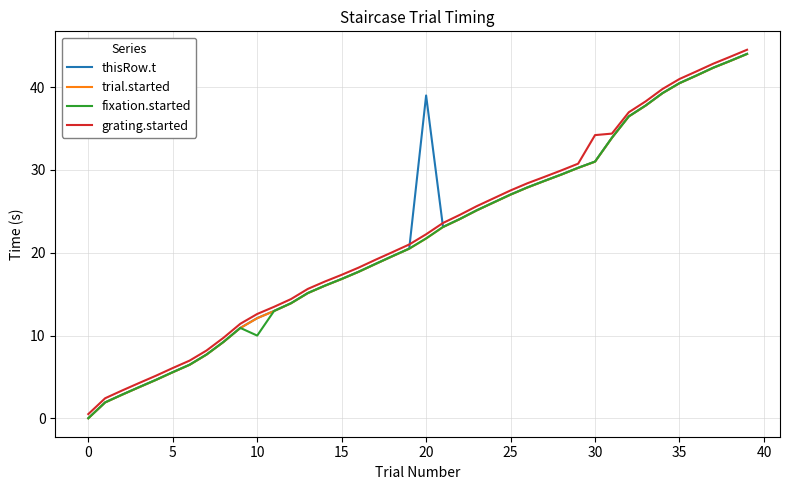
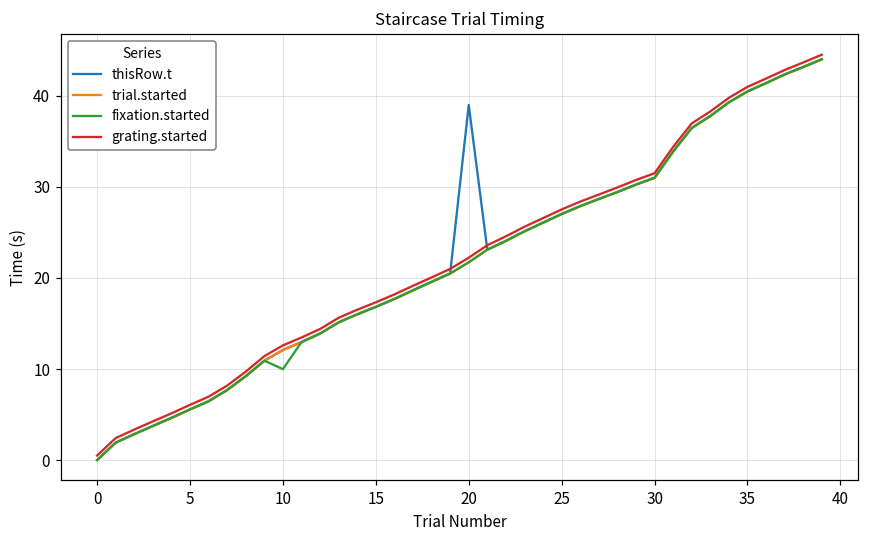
grating.started, 30: 34 -> 32
